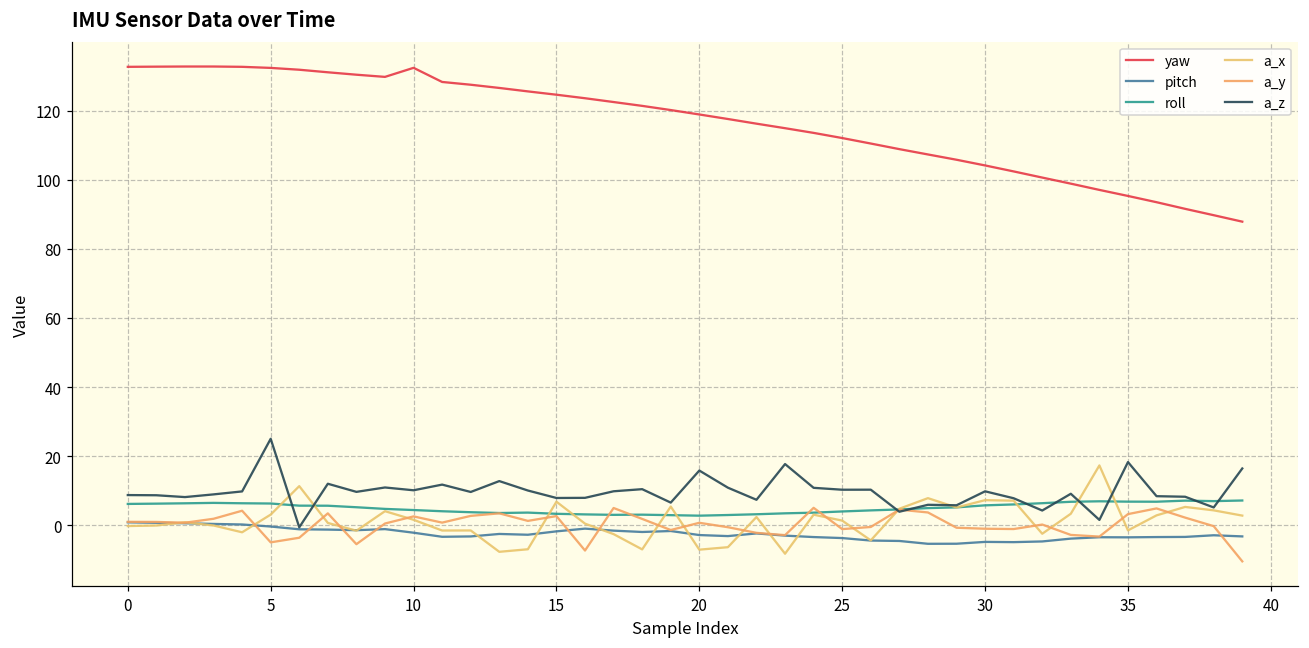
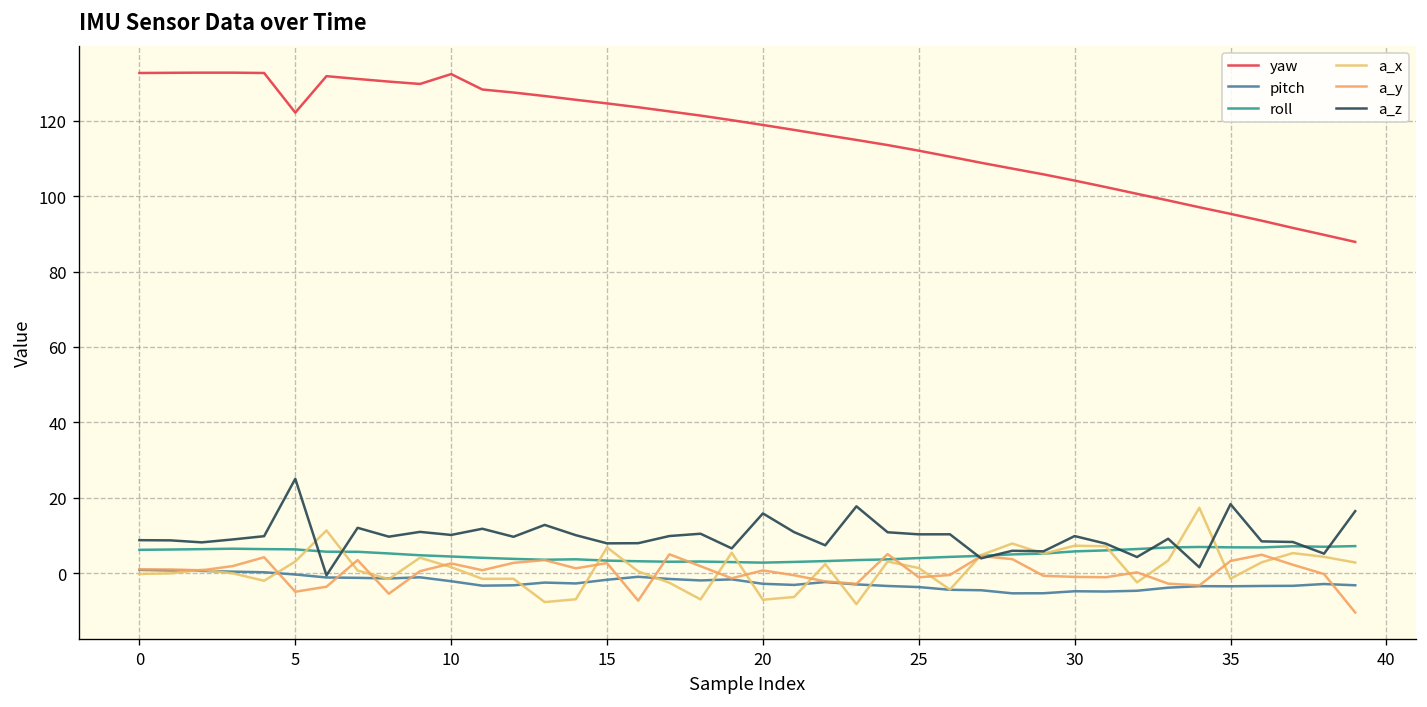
yaw, 5: 132 -> 122
